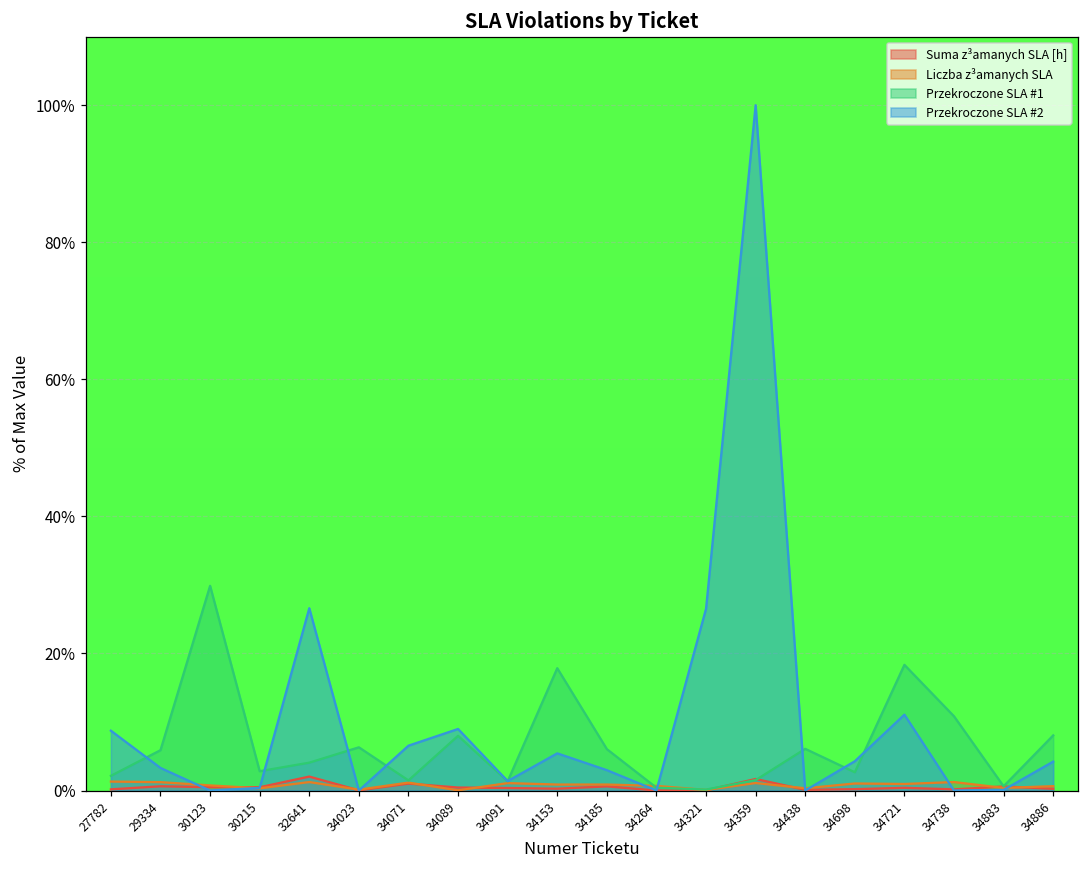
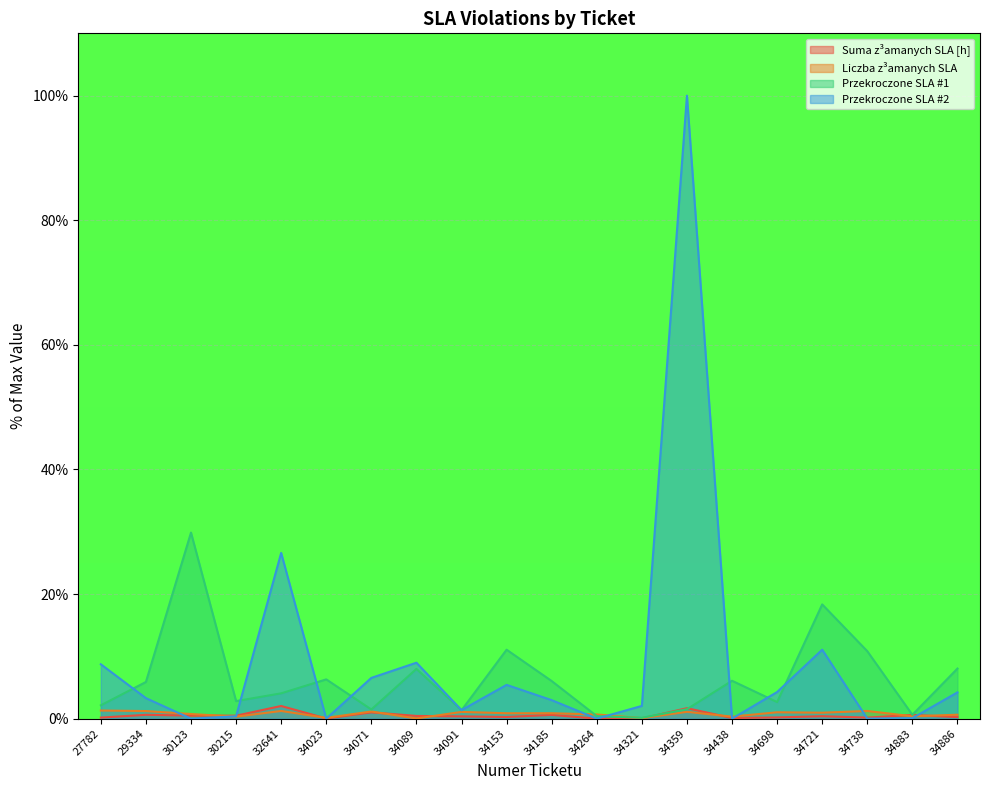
Przekroczone SLA #1, 34153: 18% -> 11%
Przekroczone SLA #2, 34321: 27% -> 2%
